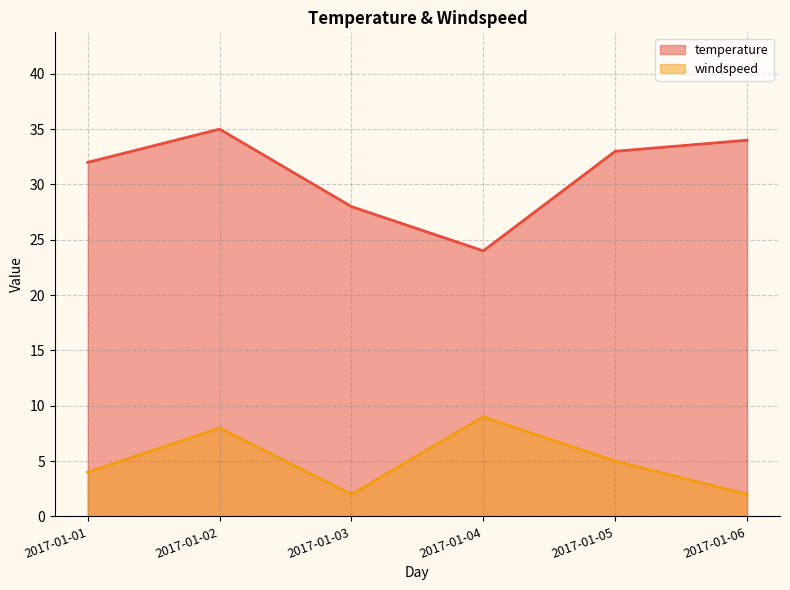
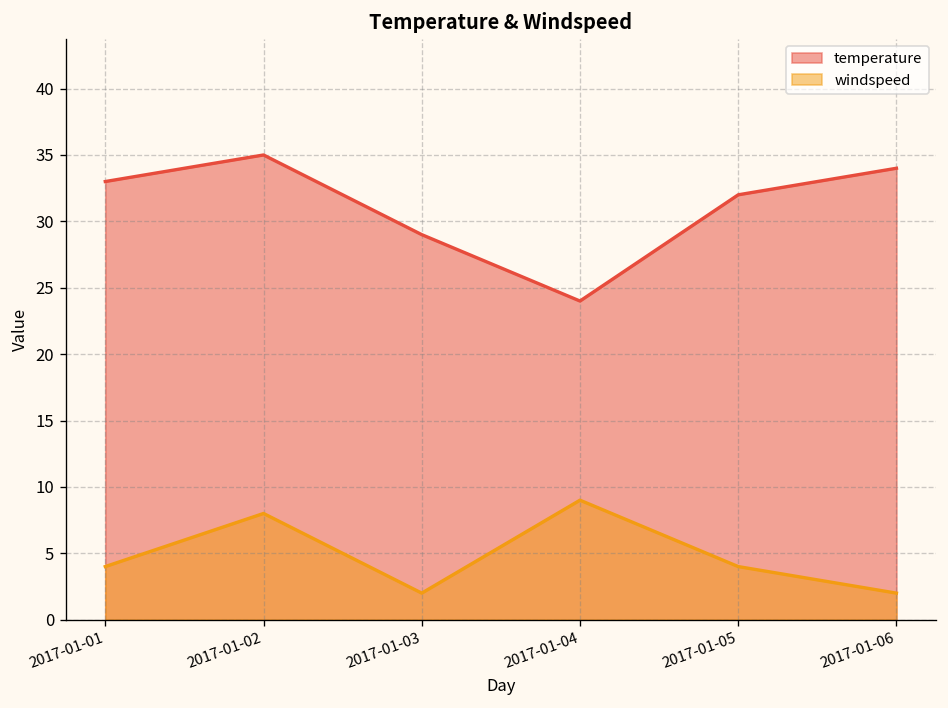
temperature, 2017-01-01: 32 -> 33
temperature, 2017-01-03: 28 -> 29
temperature, 2017-01-05: 33 -> 32
windspeed, 2017-01-05: 5 -> 4
